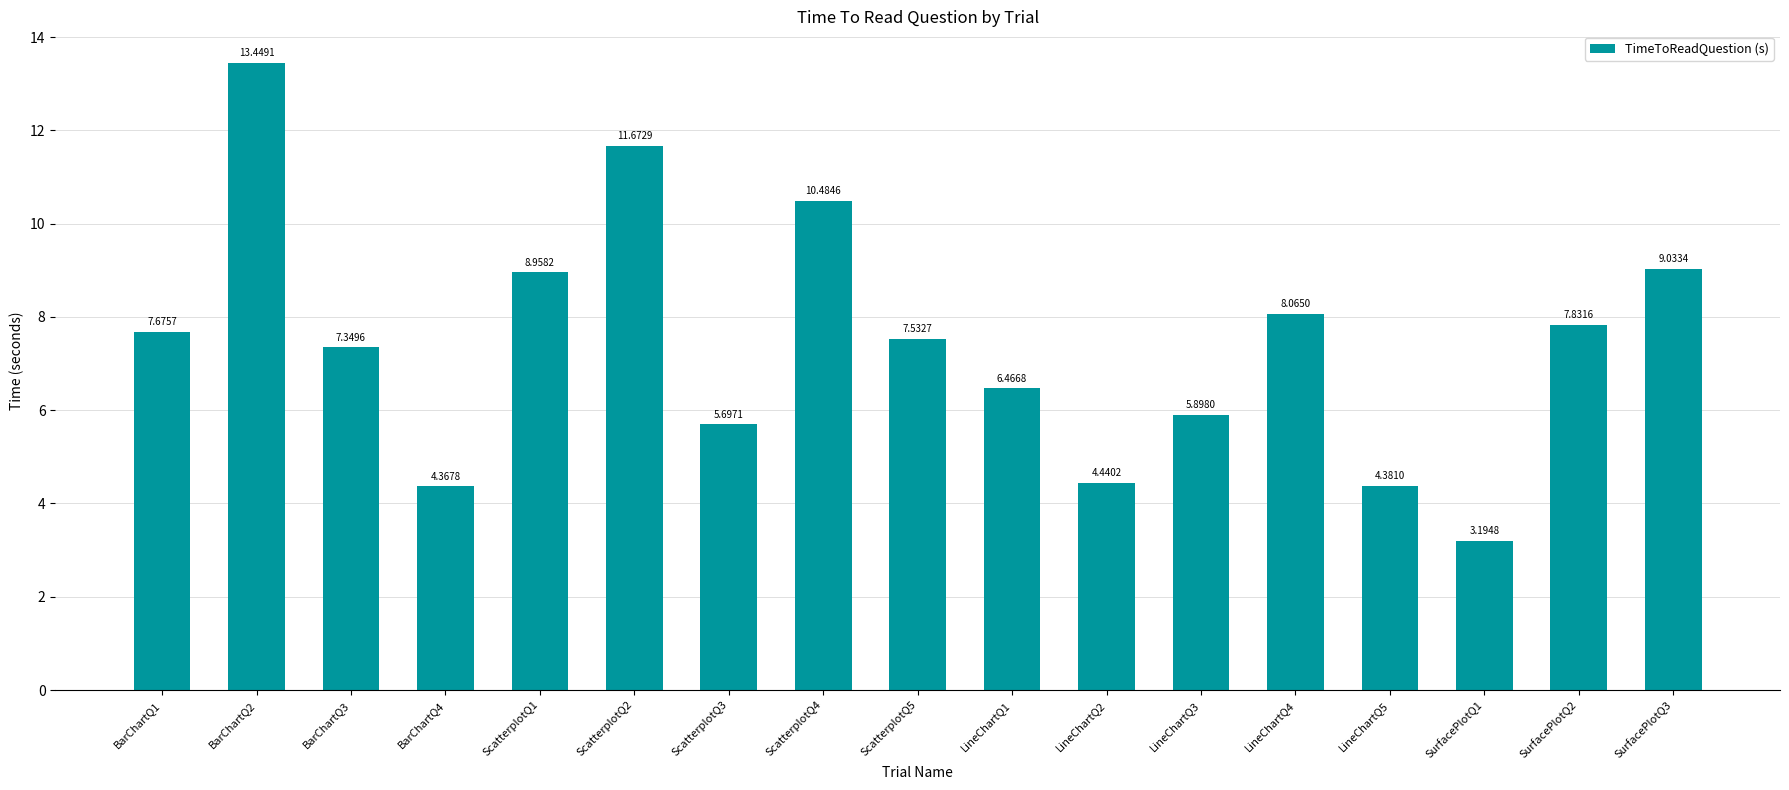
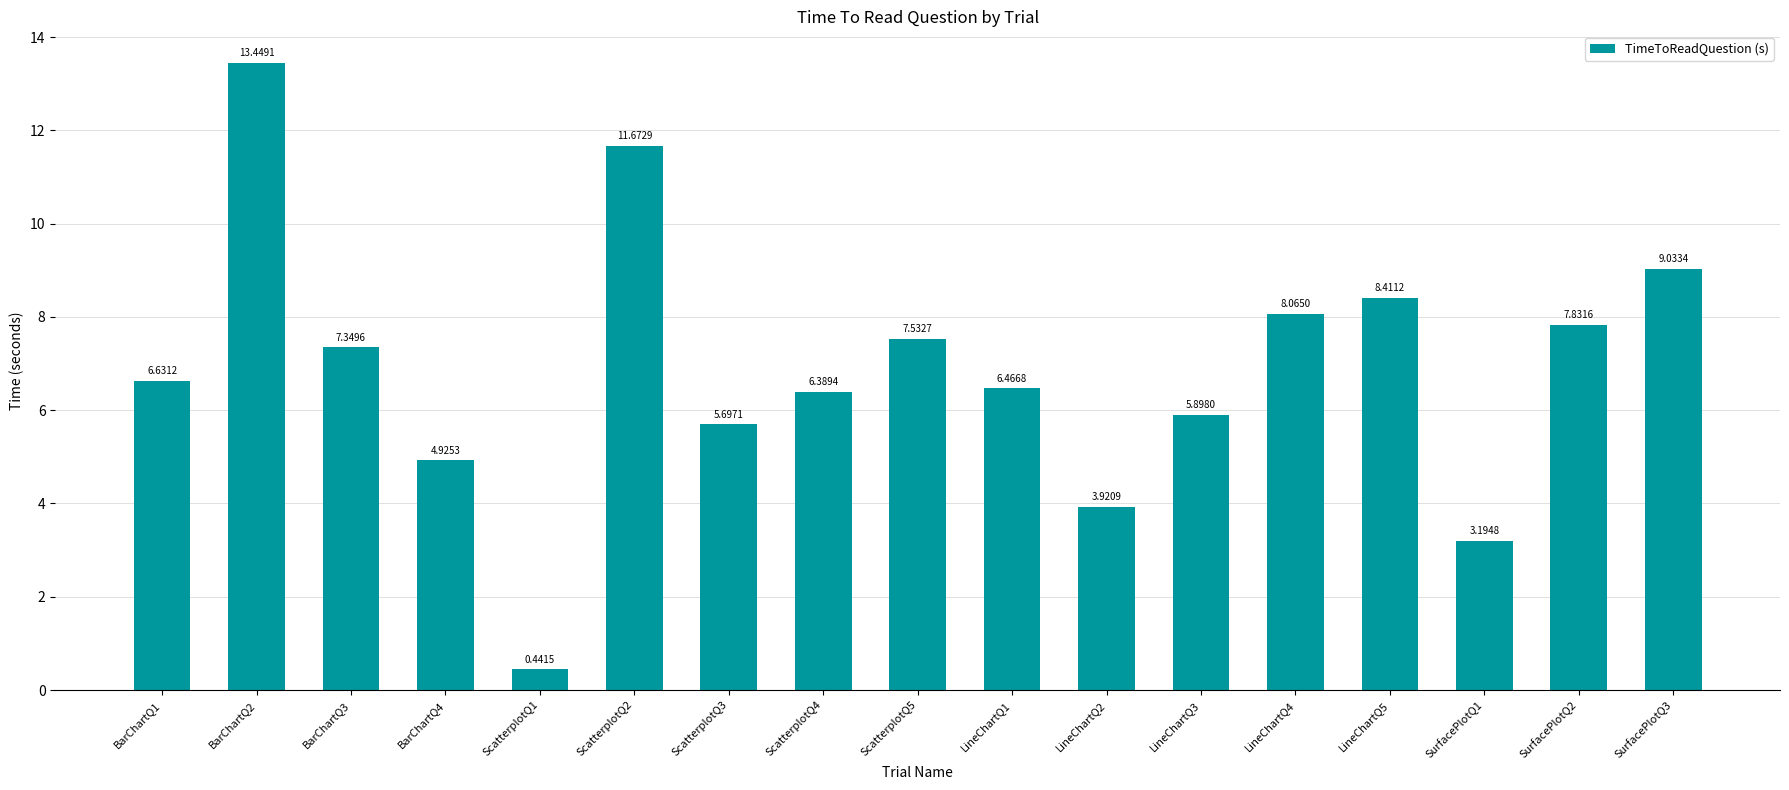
BarChartQ1: 7.6757 -> 6.6312
BarChartQ4: 4.3678 -> 4.9253
ScatterplotQ1: 8.9582 -> 0.4415
ScatterplotQ4: 10.4846 -> 6.3894
LineChartQ2: 4.4402 -> 3.9209
LineChartQ5: 4.3810 -> 8.4112
